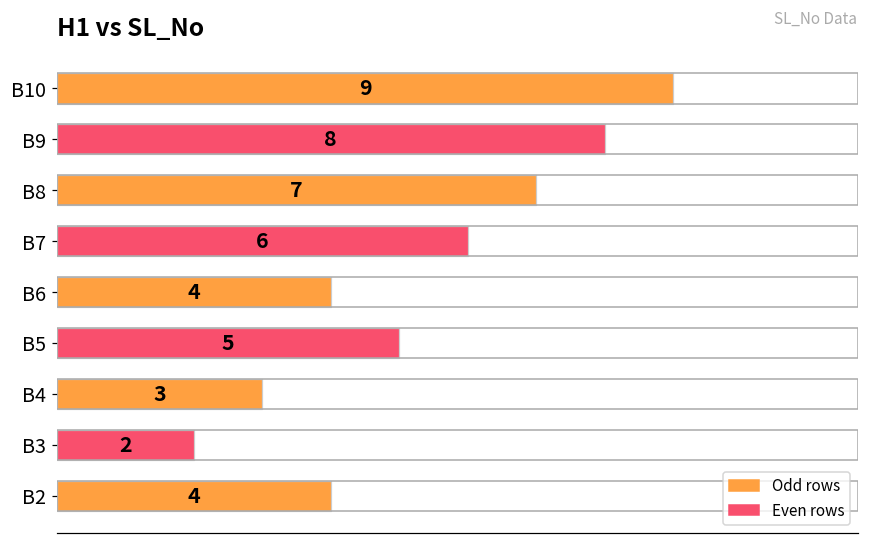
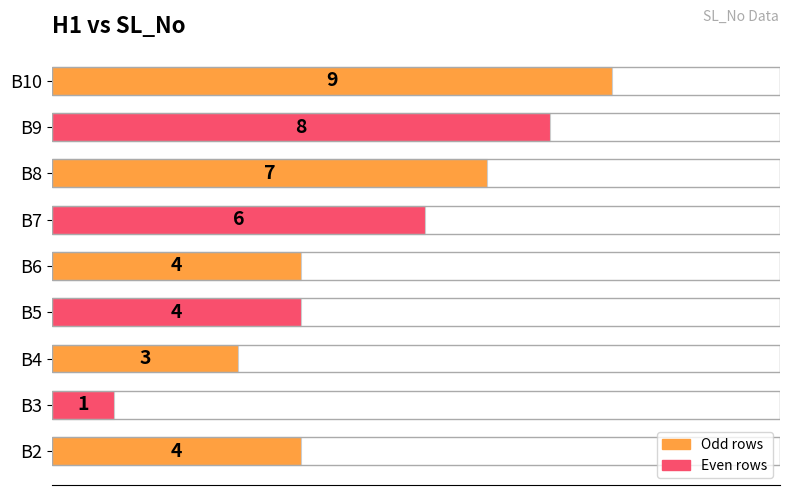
B5: 5 -> 4
B3: 2 -> 1
